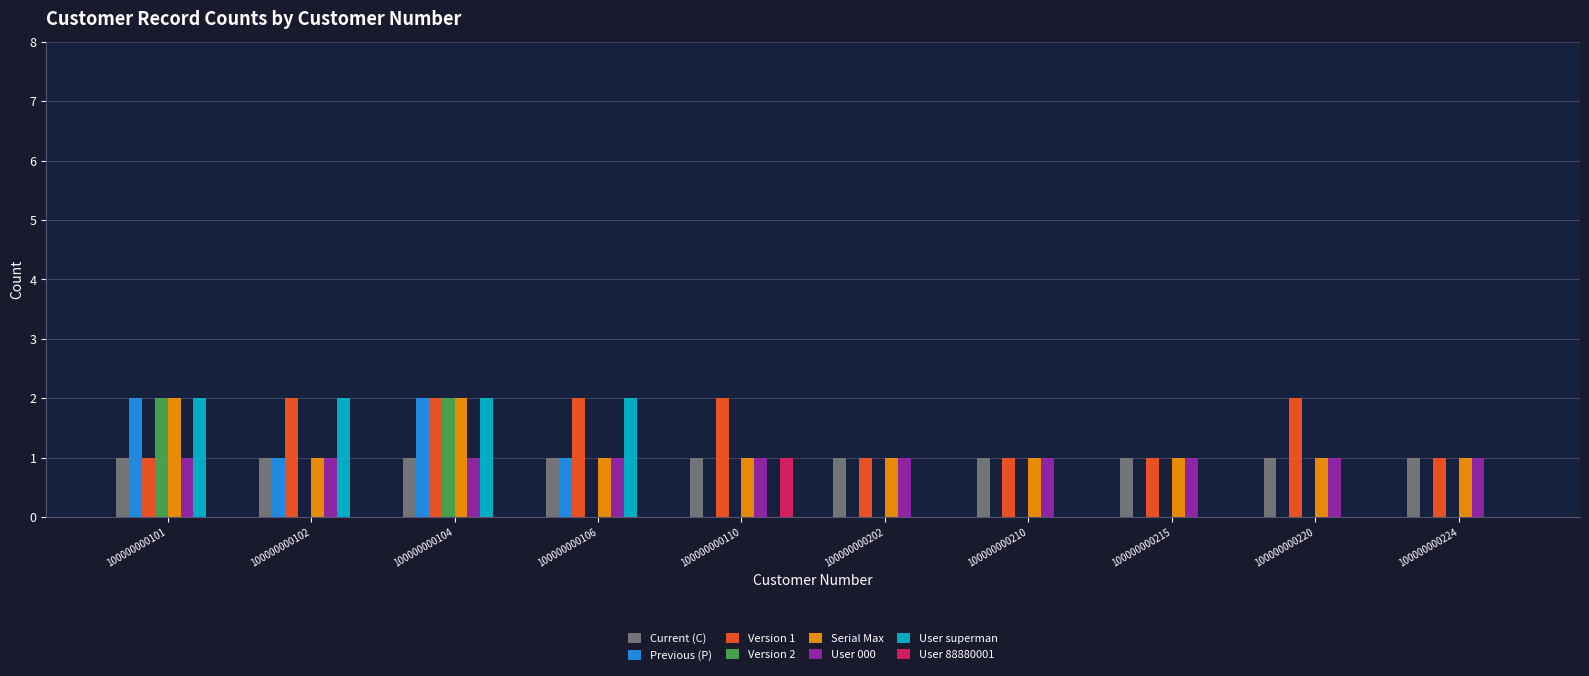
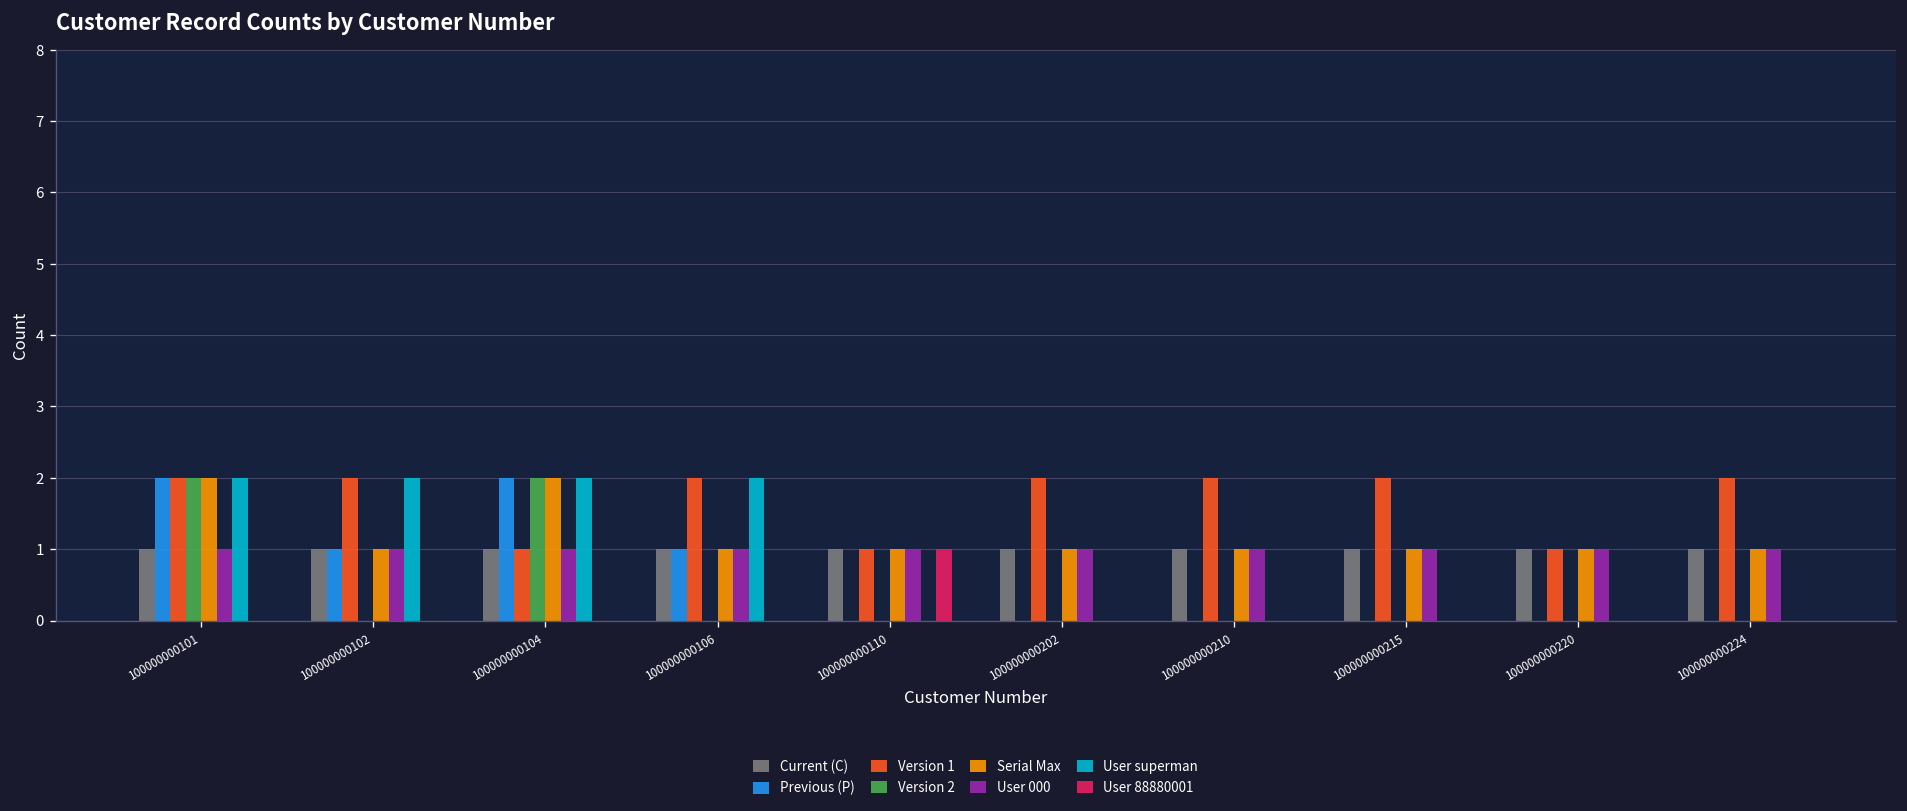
Version 1, 100000000101: 1 -> 2
Version 1, 100000000104: 2 -> 1
Version 1, 100000000110: 2 -> 1
Version 1, 100000000202: 1 -> 2
Version 1, 100000000210: 1 -> 2
Version 1, 100000000215: 1 -> 2
Version 1, 100000000220: 2 -> 1
Version 1, 100000000224: 1 -> 2
